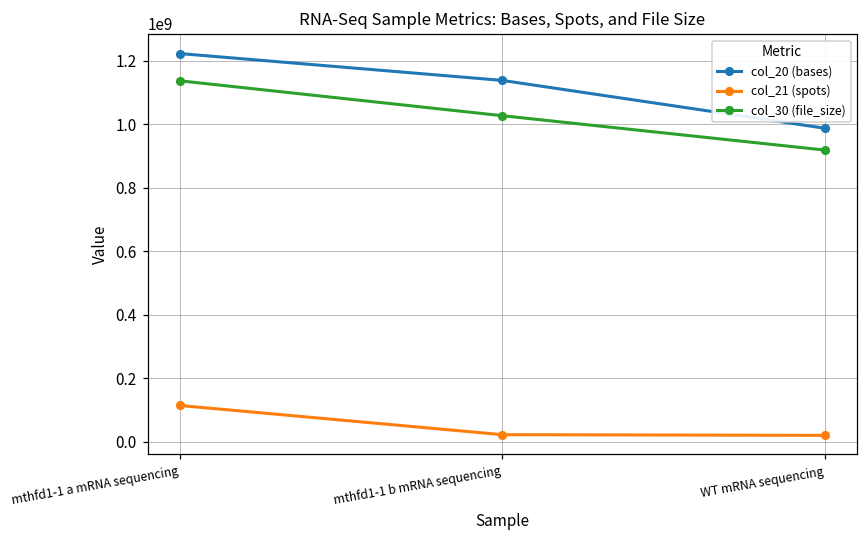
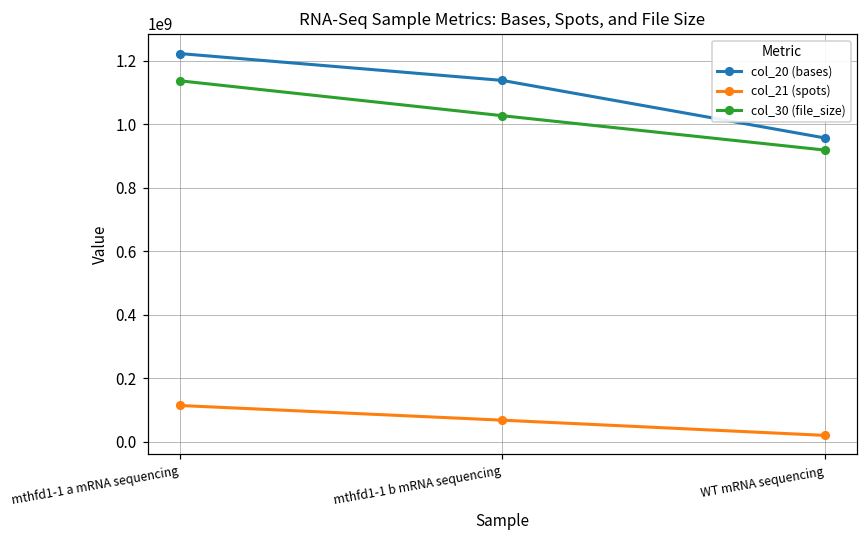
col_21 (spots), mthfd1-1 b mRNA sequencing: 20000000 -> 70000000
col_20 (bases), WT mRNA sequencing: 990000000 -> 960000000
